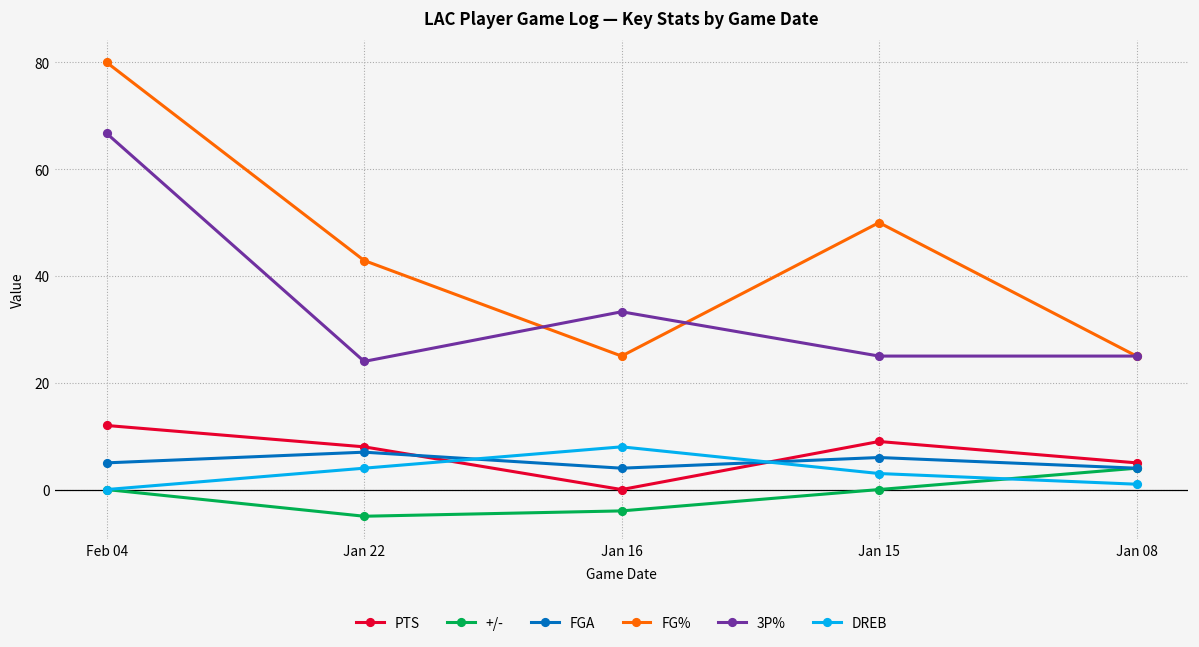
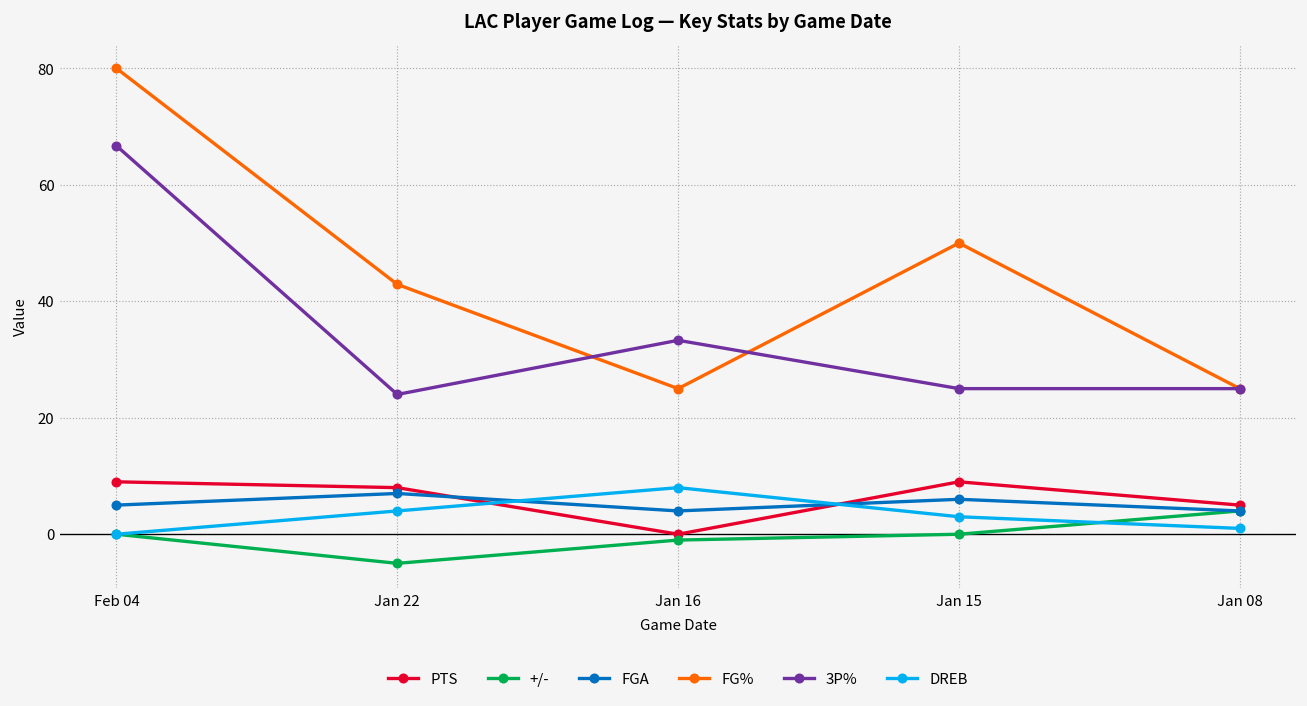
PTS, Feb 04: 12 -> 9
+/-, Jan 16: -4 -> -1
